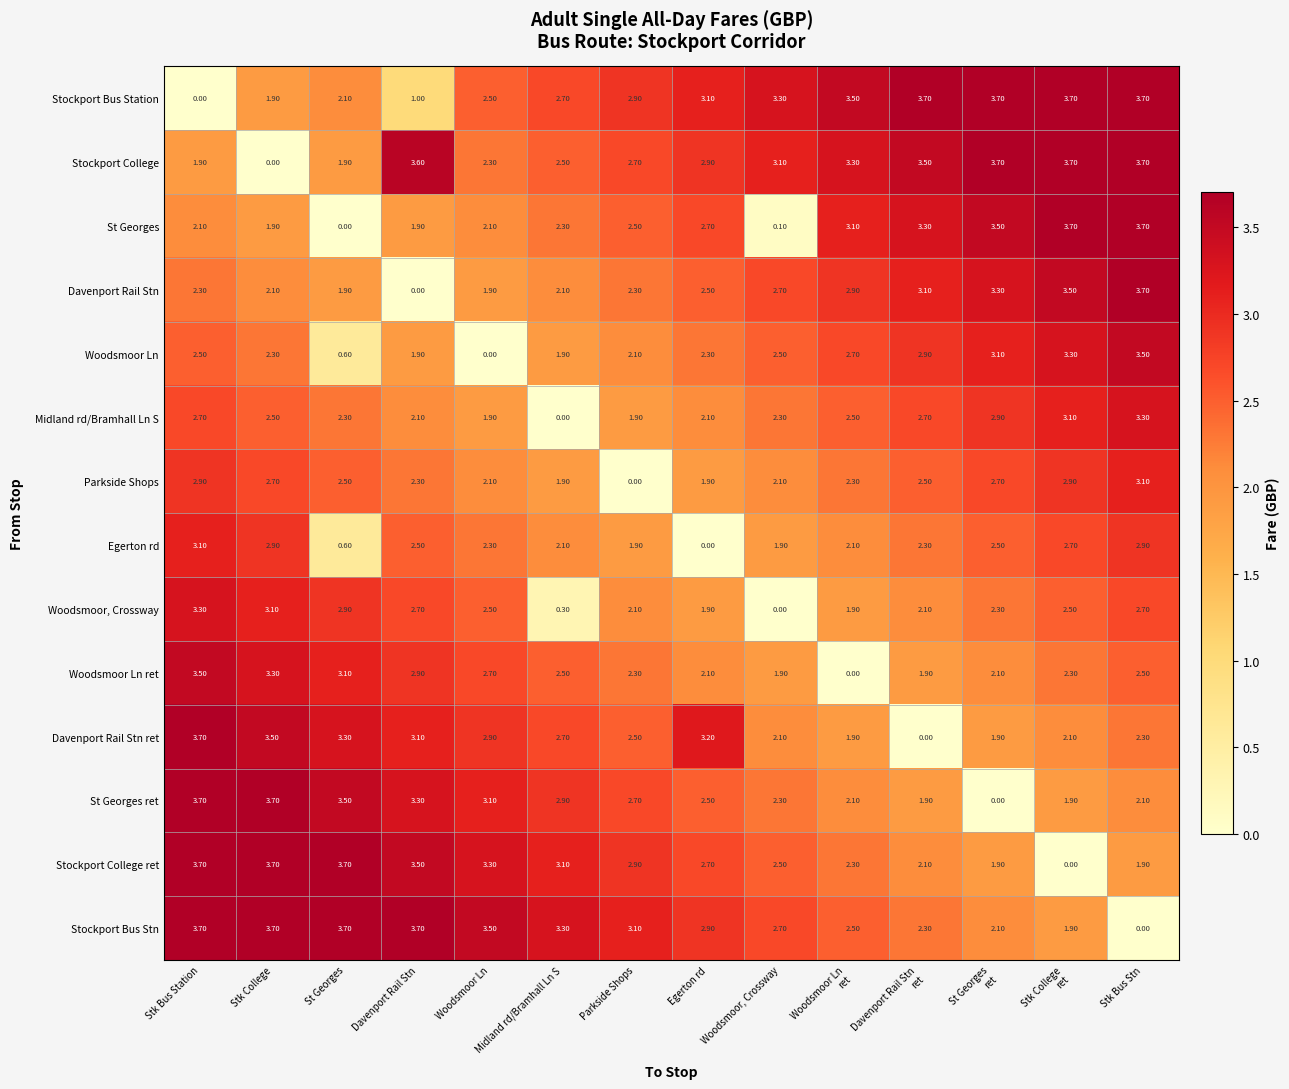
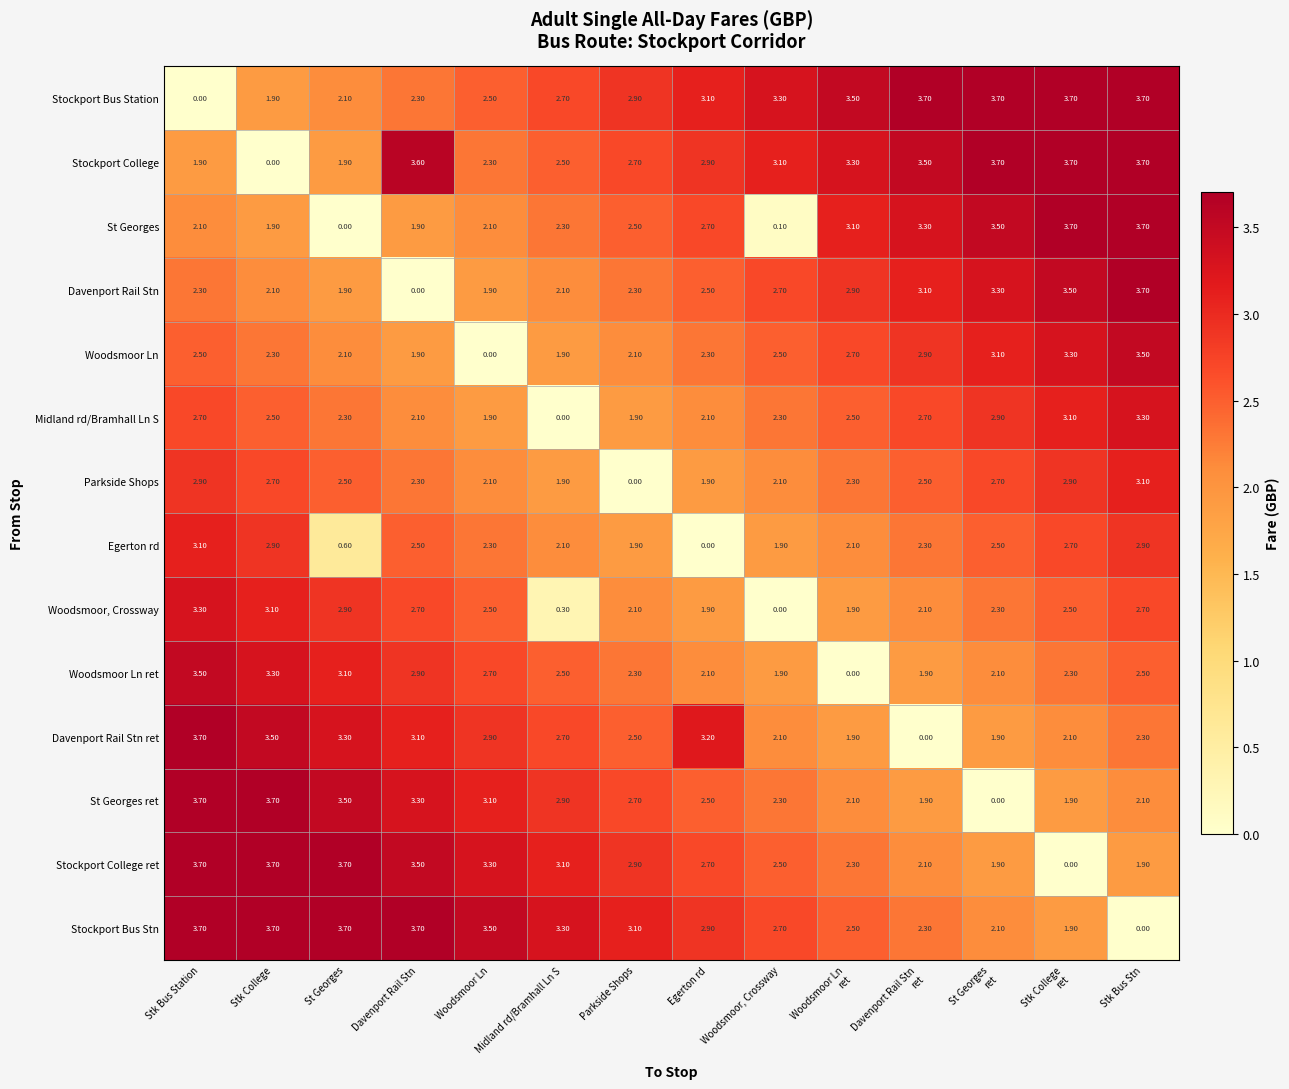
Stockport Bus Station, Davenport Rail Stn: 1.00 -> 2.30
Woodsmoor Ln, St Georges: 0.60 -> 2.10
